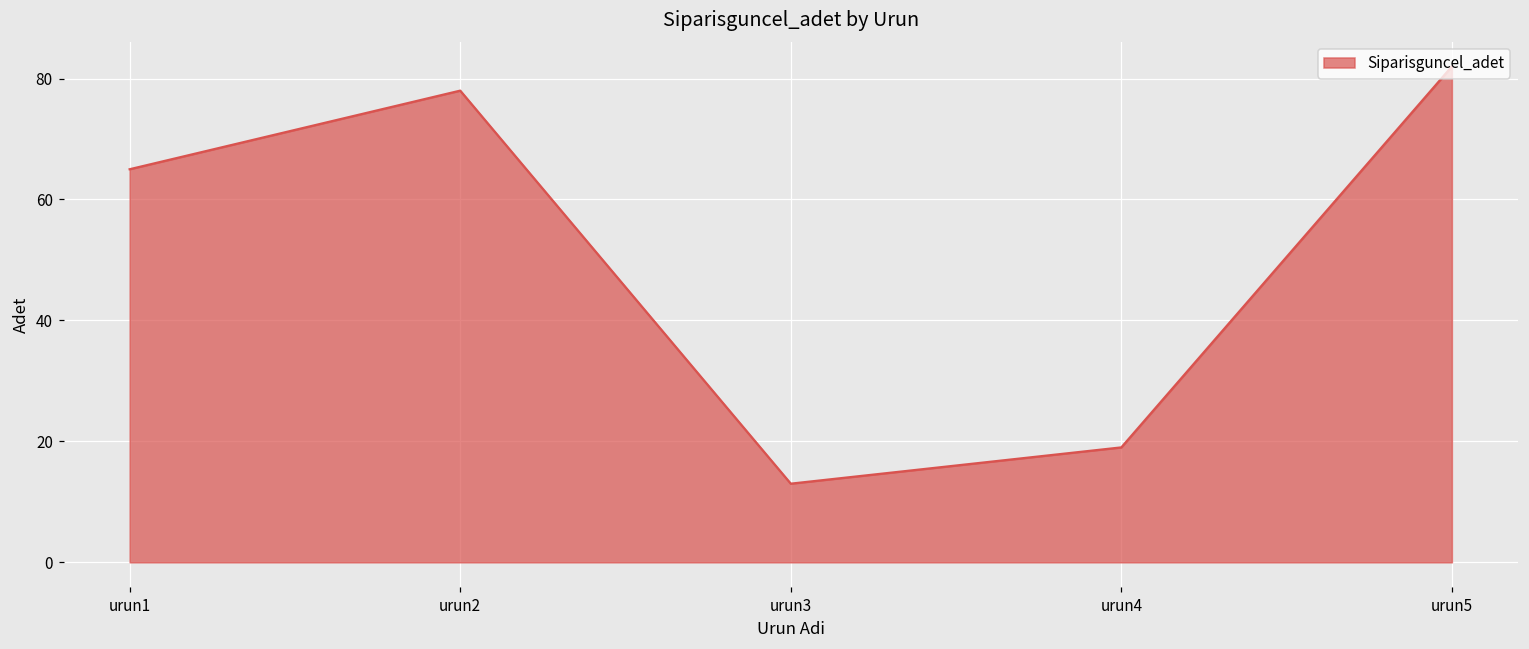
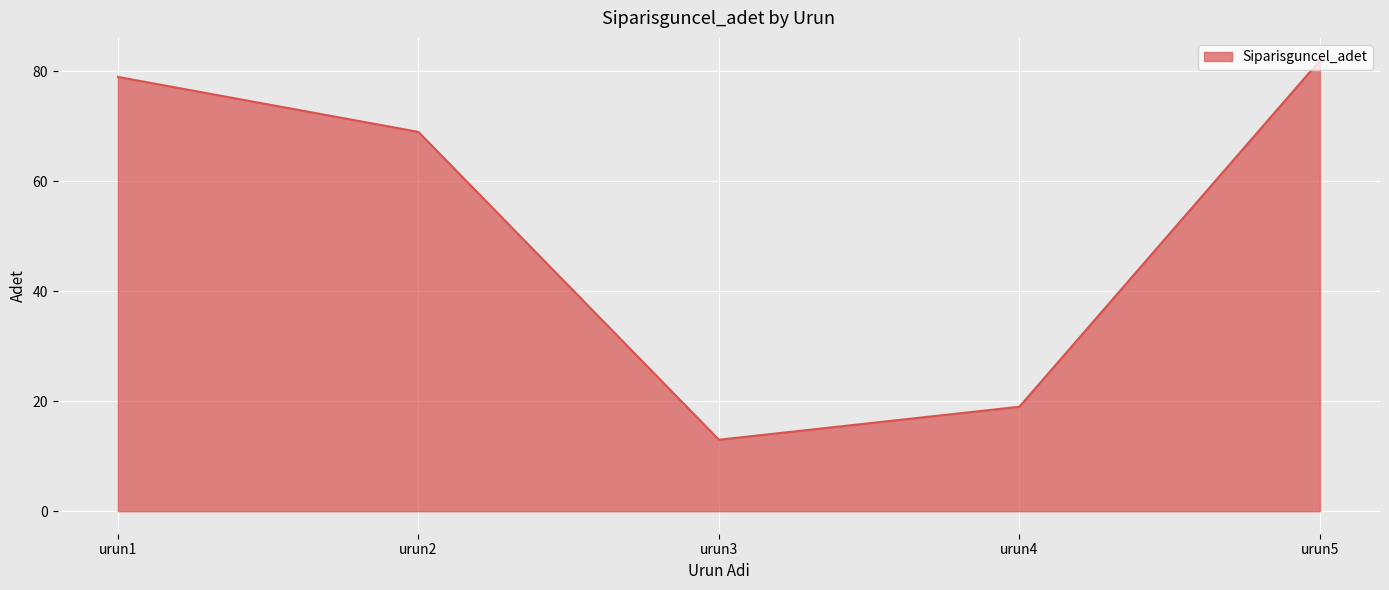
urun1: 65 -> 79
urun2: 78 -> 69
